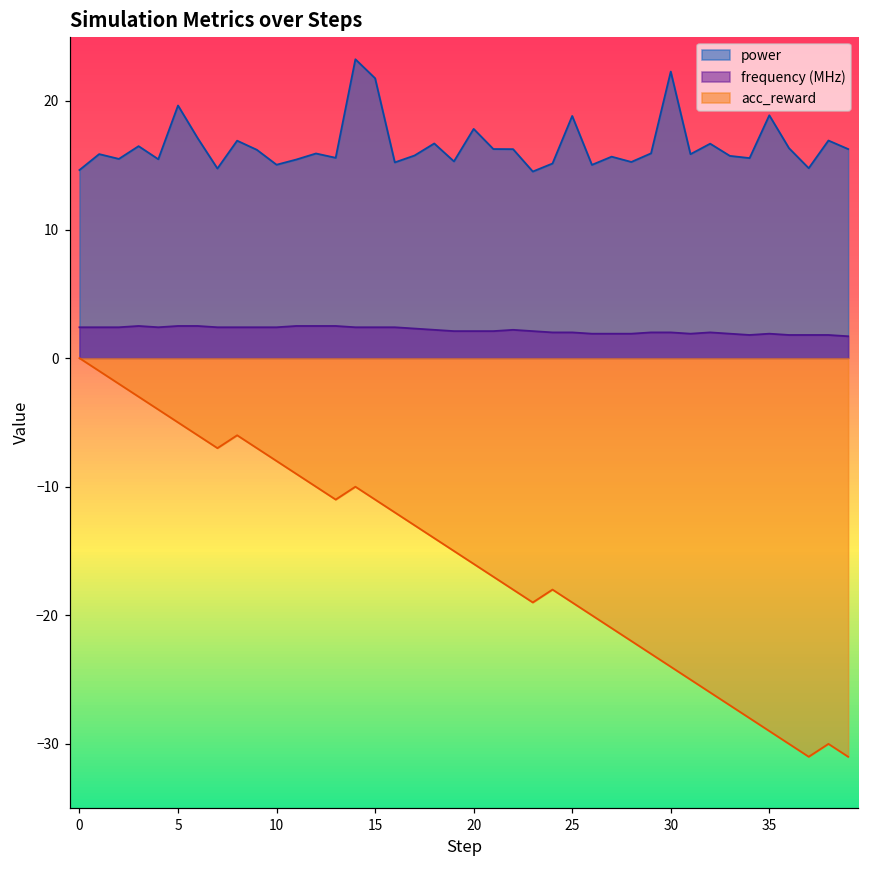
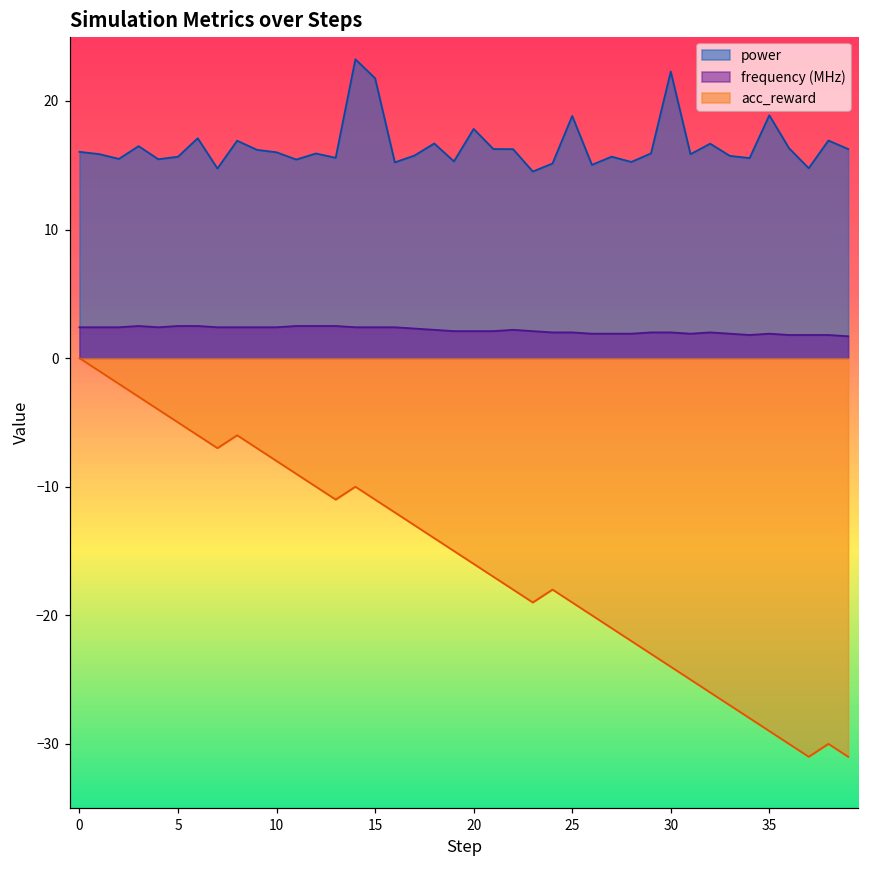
power, 0: 14.6 -> 16.0
power, 5: 19.6 -> 15.7
power, 10: 15.0 -> 16.0
